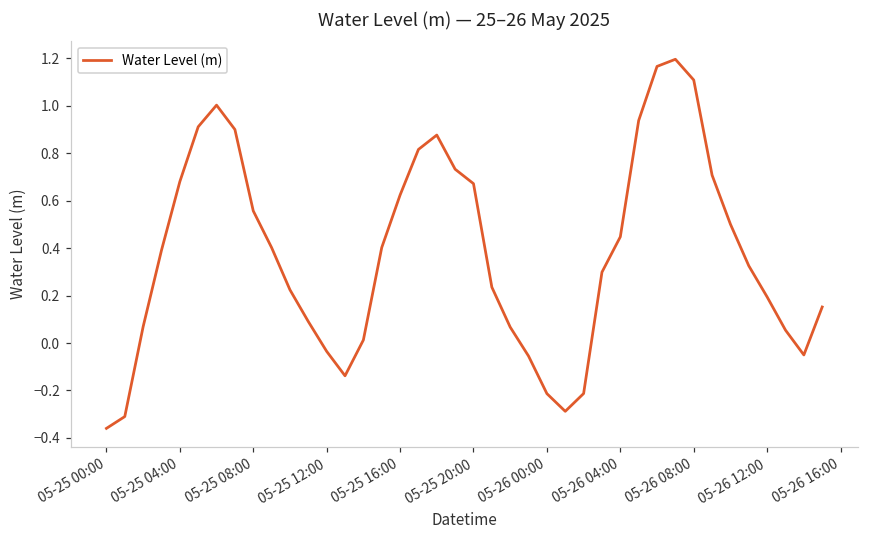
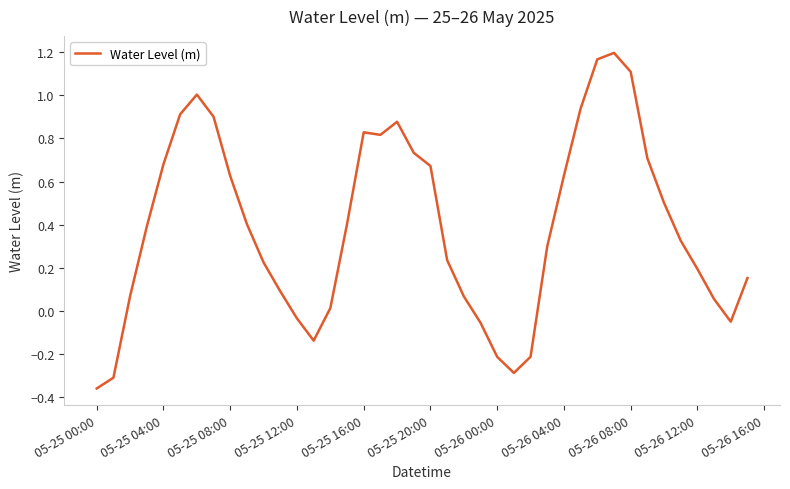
05-25 08:00: 0.56 -> 0.63
05-25 16:00: 0.62 -> 0.83
05-26 04:00: 0.45 -> 0.63
